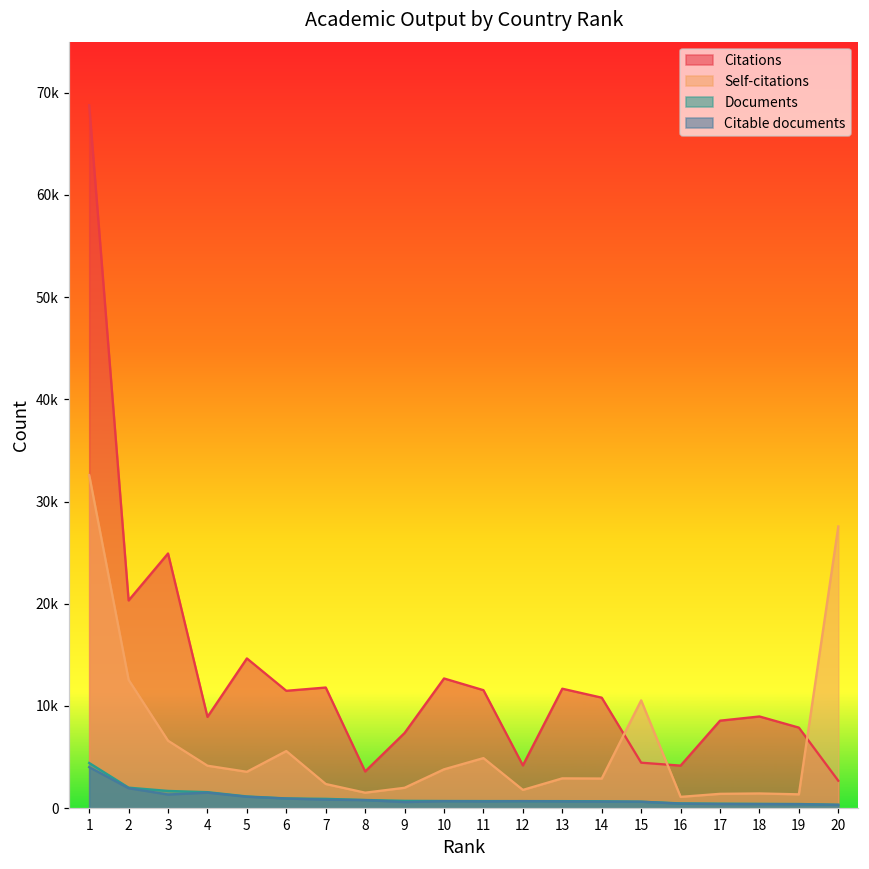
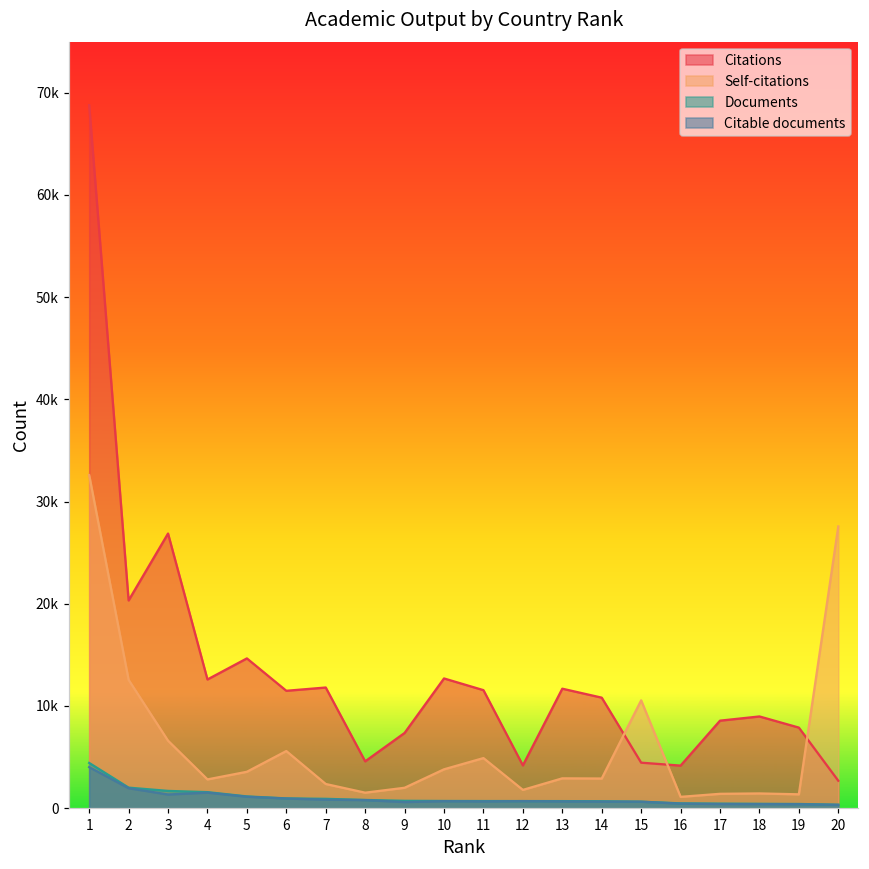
Citations, 3: 25000 -> 27000
Citations, 4: 9000 -> 13000
Self-citations, 4: 4000 -> 3000
Citations, 8: 4000 -> 5000
